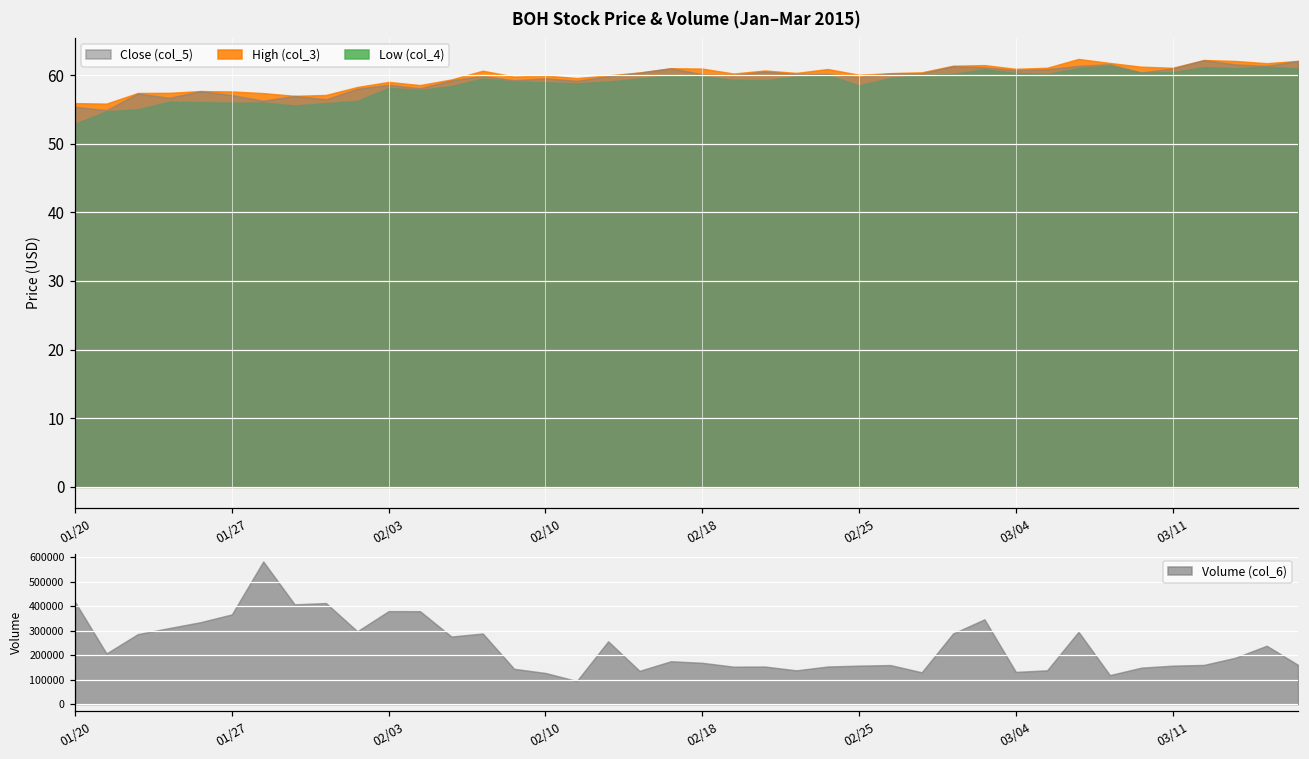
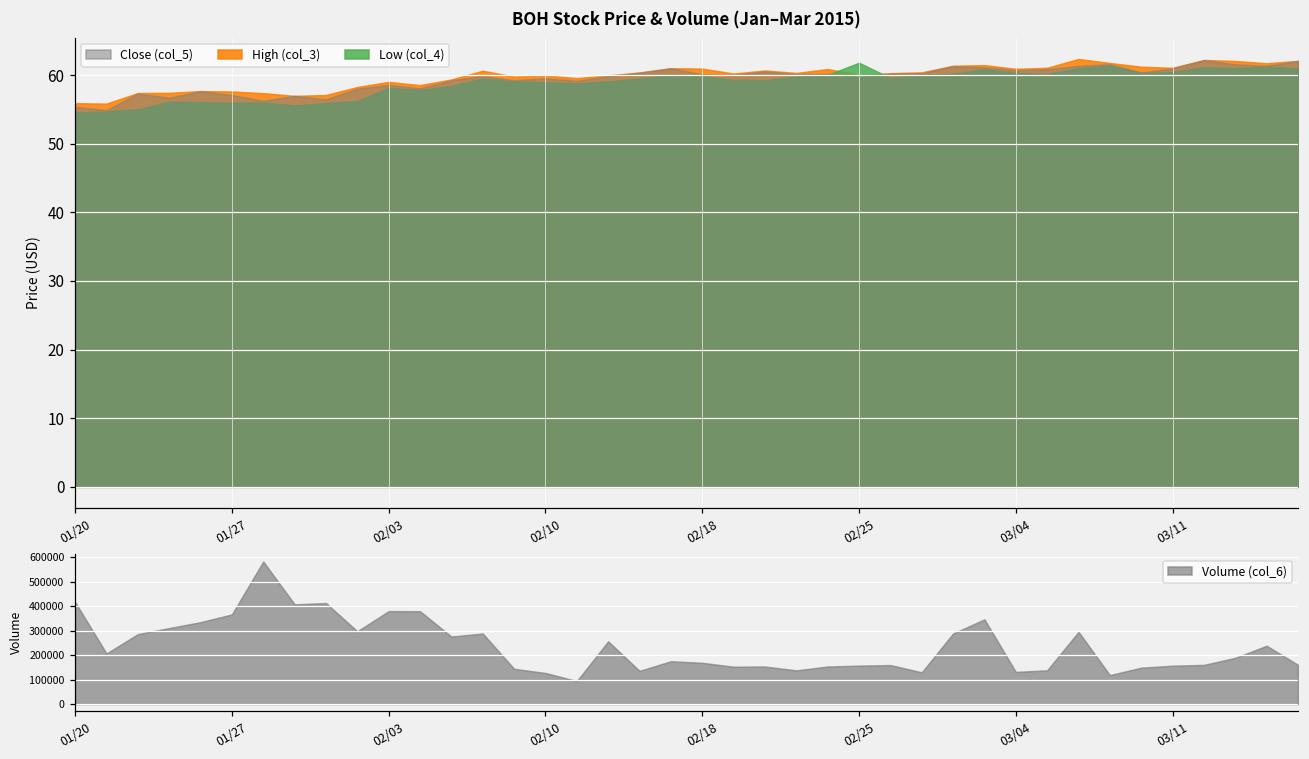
BOH Stock Price & Volume (Jan–Mar 2015), Low (col_4), 01/20: 53 -> 55
BOH Stock Price & Volume (Jan–Mar 2015), Low (col_4), 02/25: 58 -> 62
